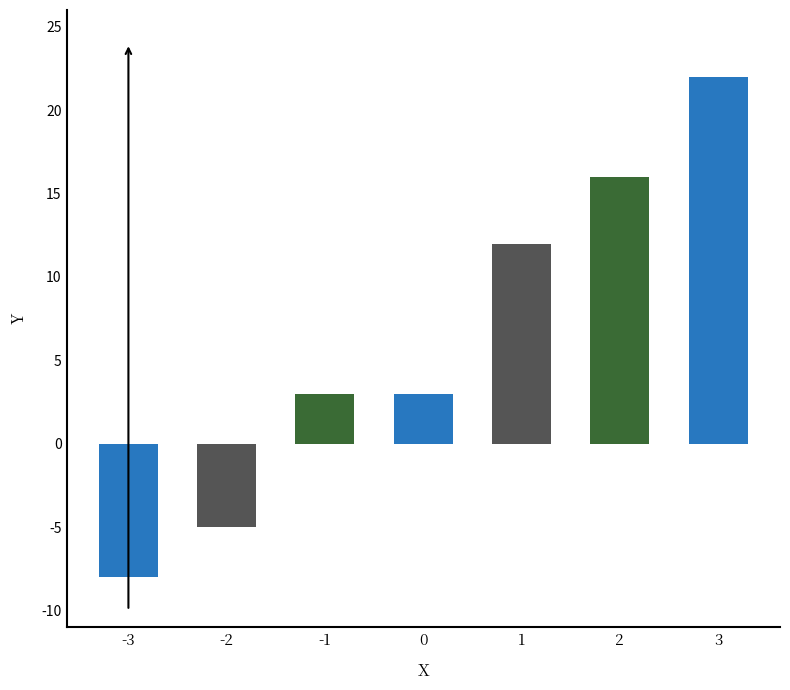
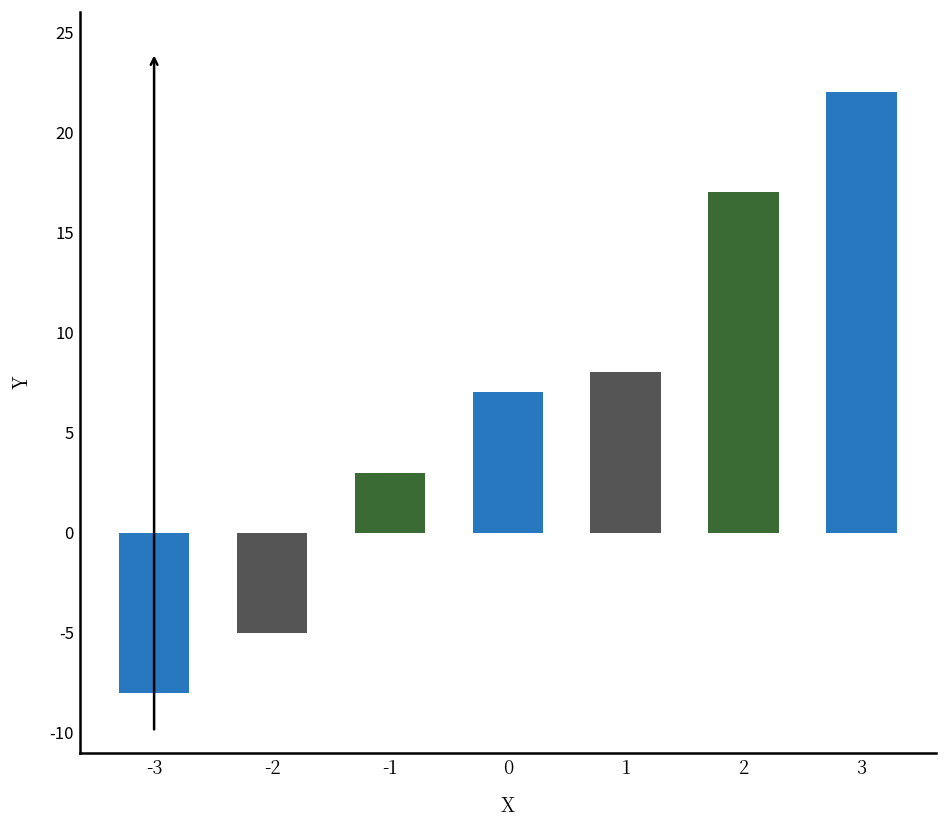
0: 3 -> 7
1: 12 -> 8
2: 16 -> 17
